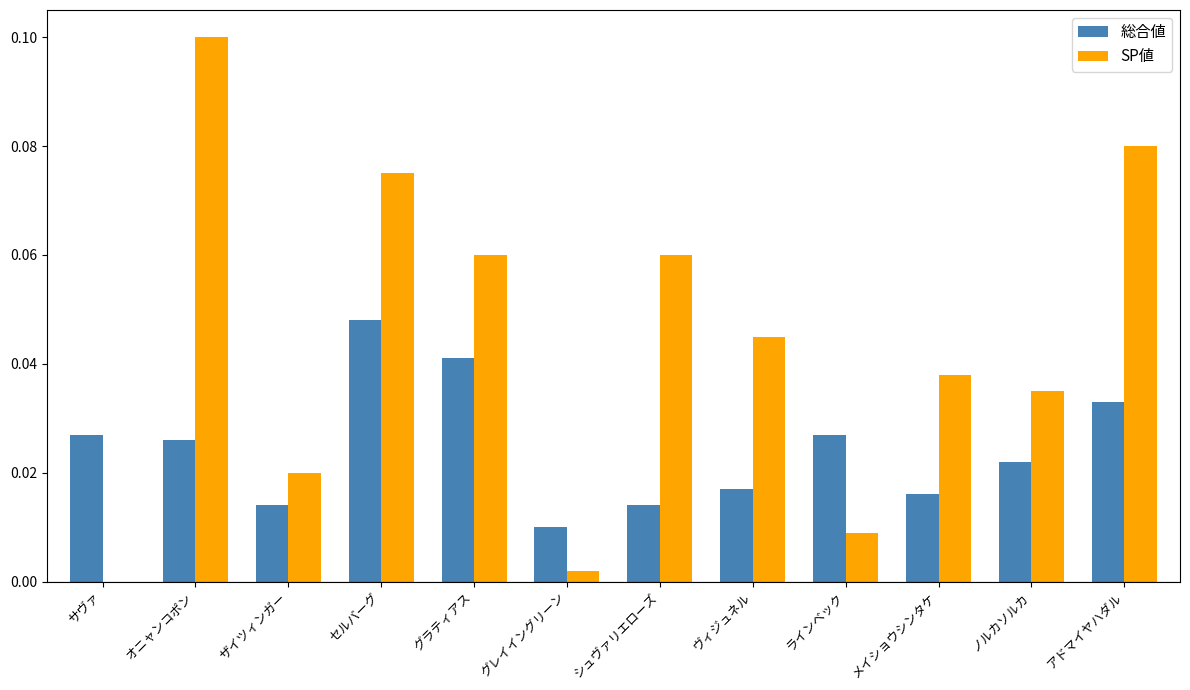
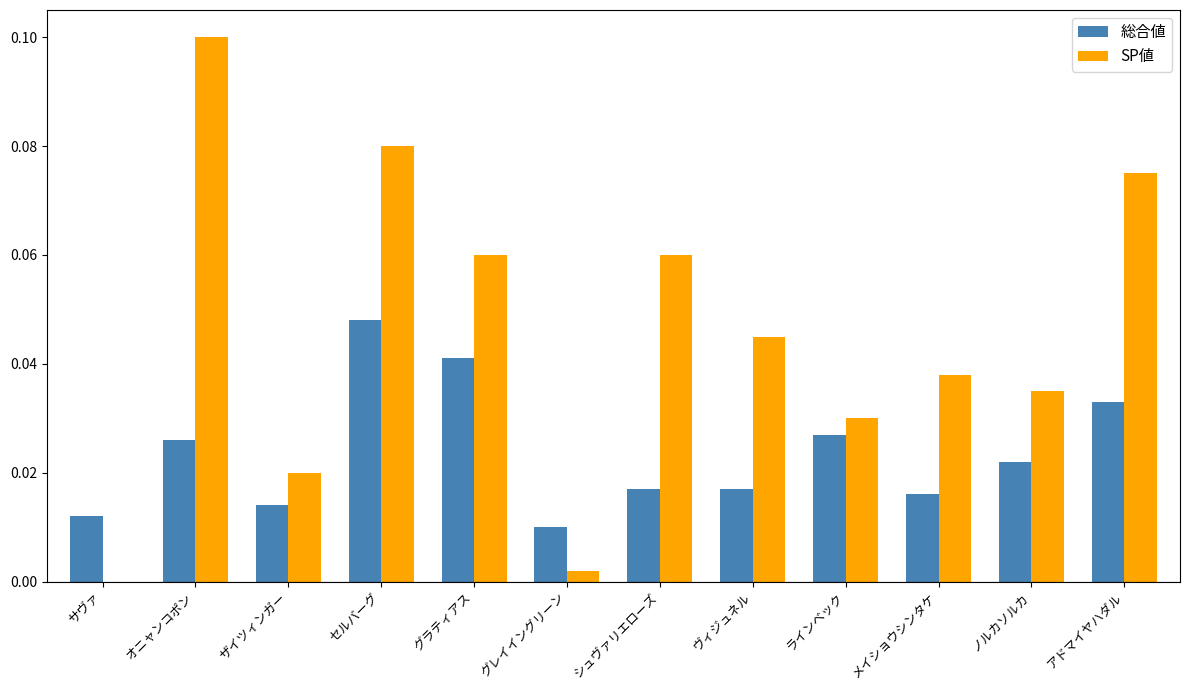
総合値, サヴァ: 0.027 -> 0.012
SP値, セルバーグ: 0.075 -> 0.080
総合値, シュヴァリエローズ: 0.014 -> 0.017
SP値, ラインベック: 0.009 -> 0.030
SP値, アドマイヤハダル: 0.080 -> 0.075
